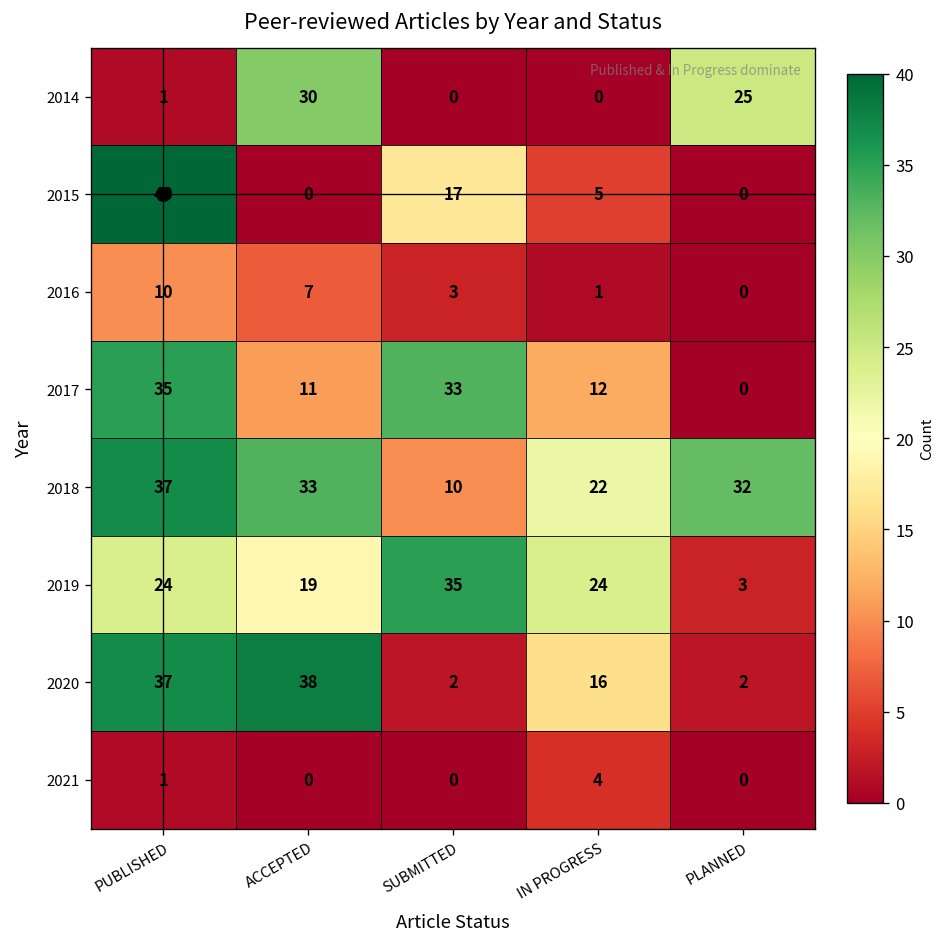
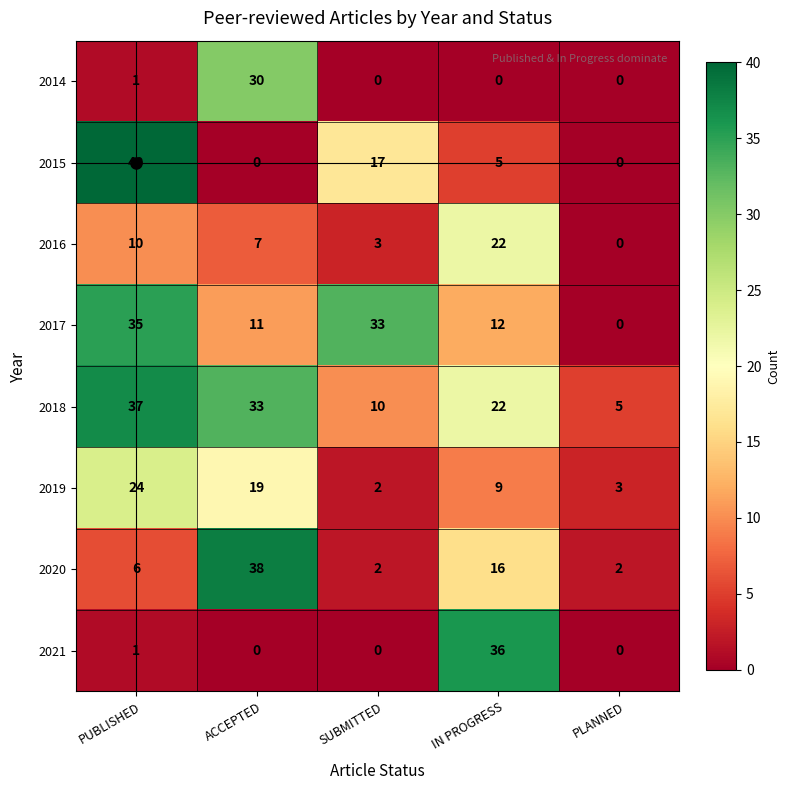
2014, PLANNED: 25 -> 0
2016, IN PROGRESS: 1 -> 22
2018, PLANNED: 32 -> 5
2019, SUBMITTED: 35 -> 2
2019, IN PROGRESS: 24 -> 9
2020, PUBLISHED: 37 -> 6
2021, IN PROGRESS: 4 -> 36
